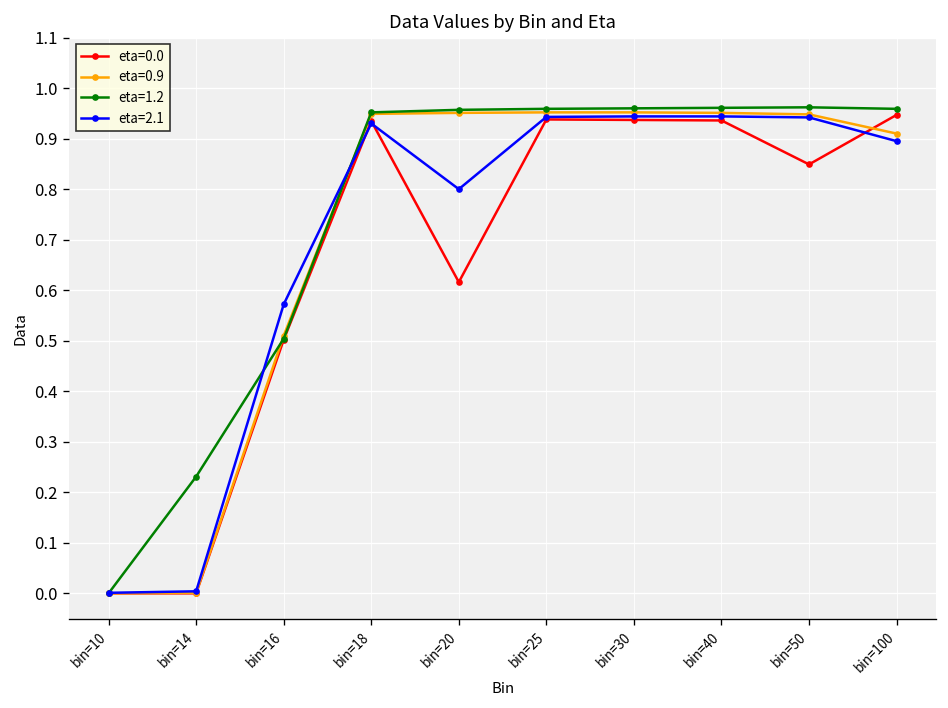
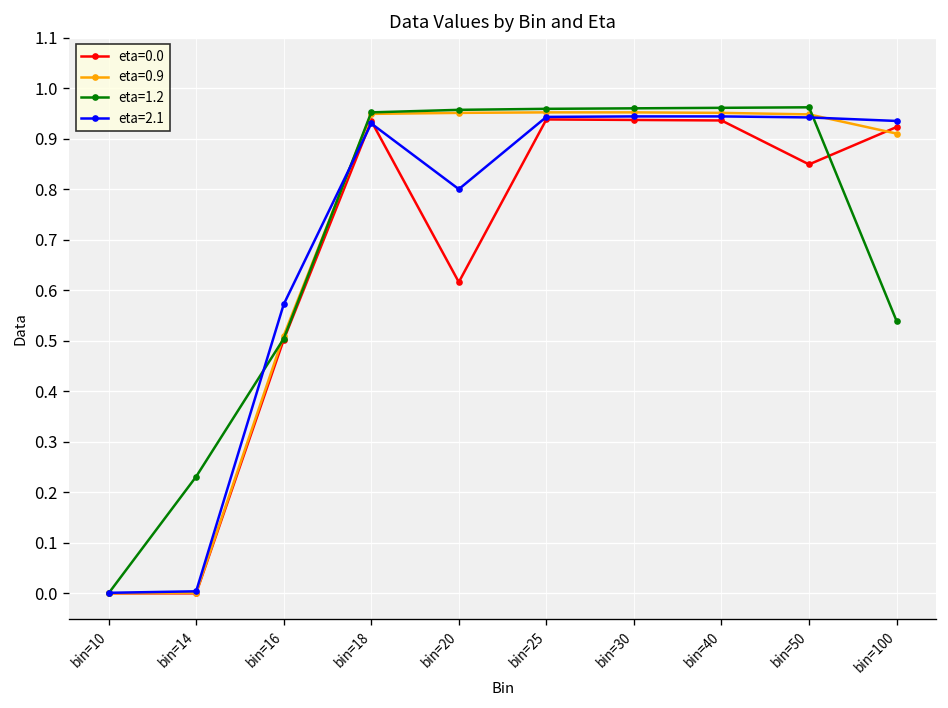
eta=0.0, bin=100: 0.95 -> 0.92
eta=1.2, bin=100: 0.96 -> 0.54
eta=2.1, bin=100: 0.90 -> 0.94
